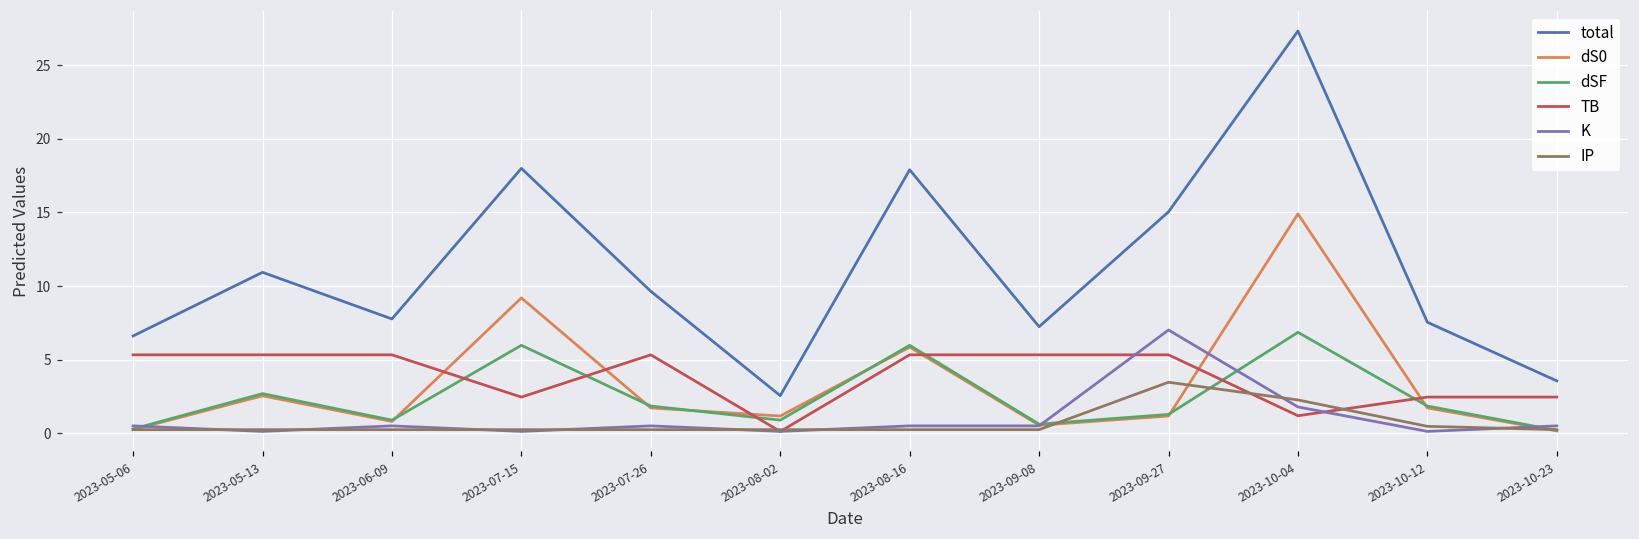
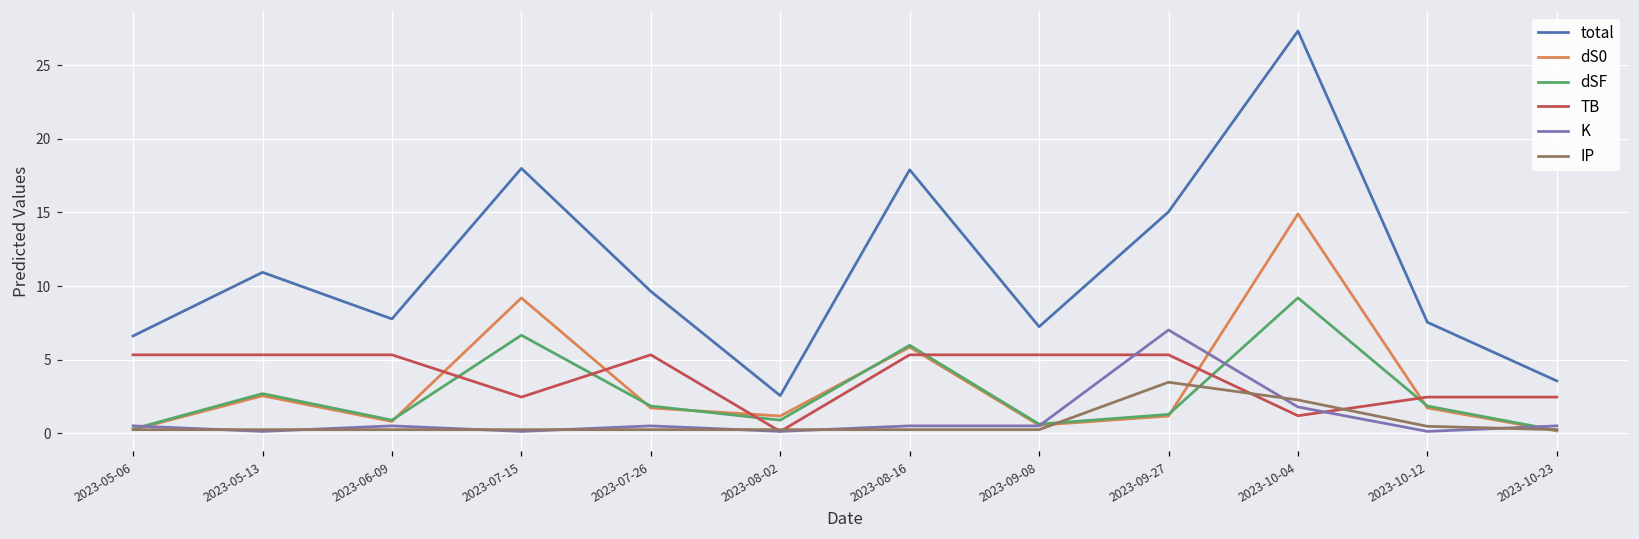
dSF, 2023-07-15: 6.0 -> 6.7
dSF, 2023-10-04: 6.9 -> 9.2
